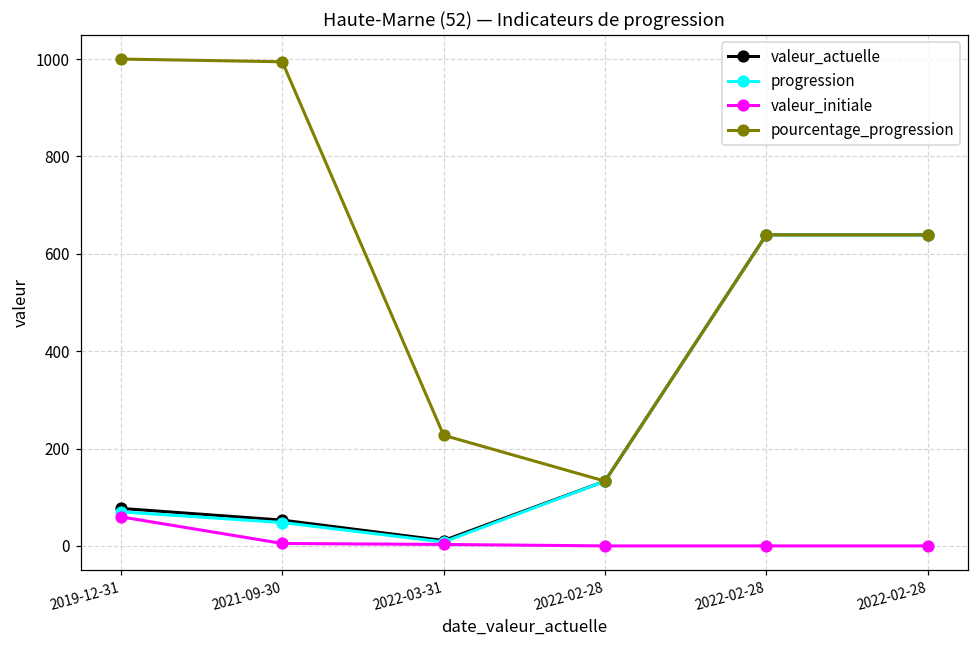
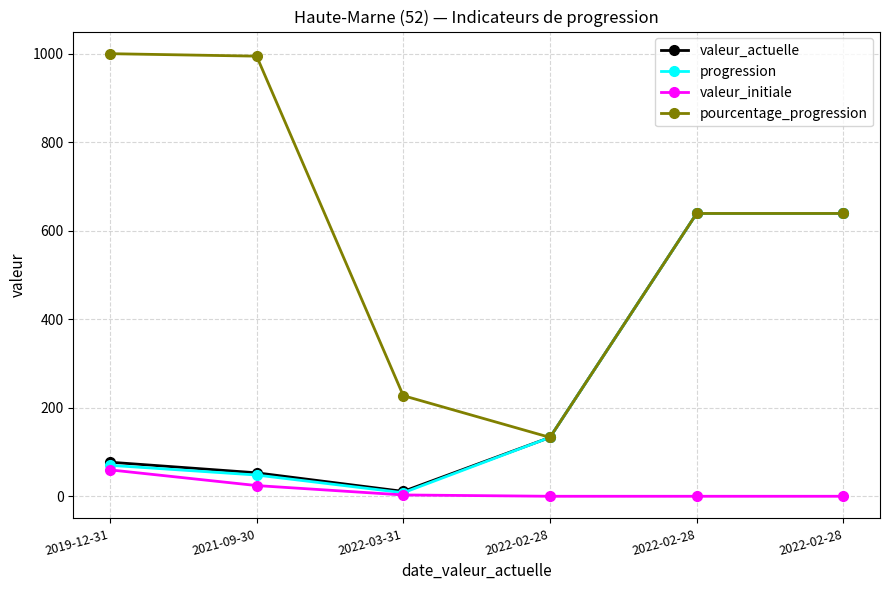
valeur_initiale, 2021-09-30: 10 -> 20
